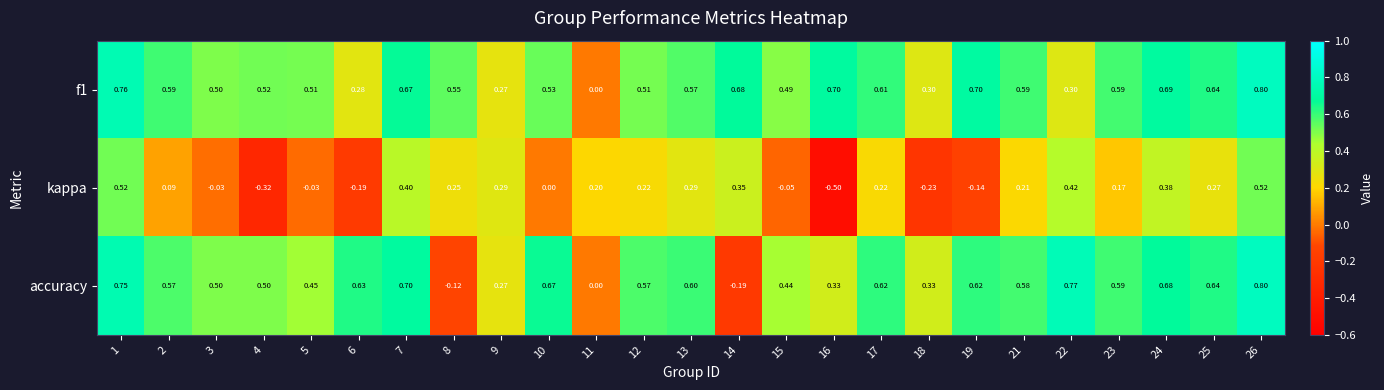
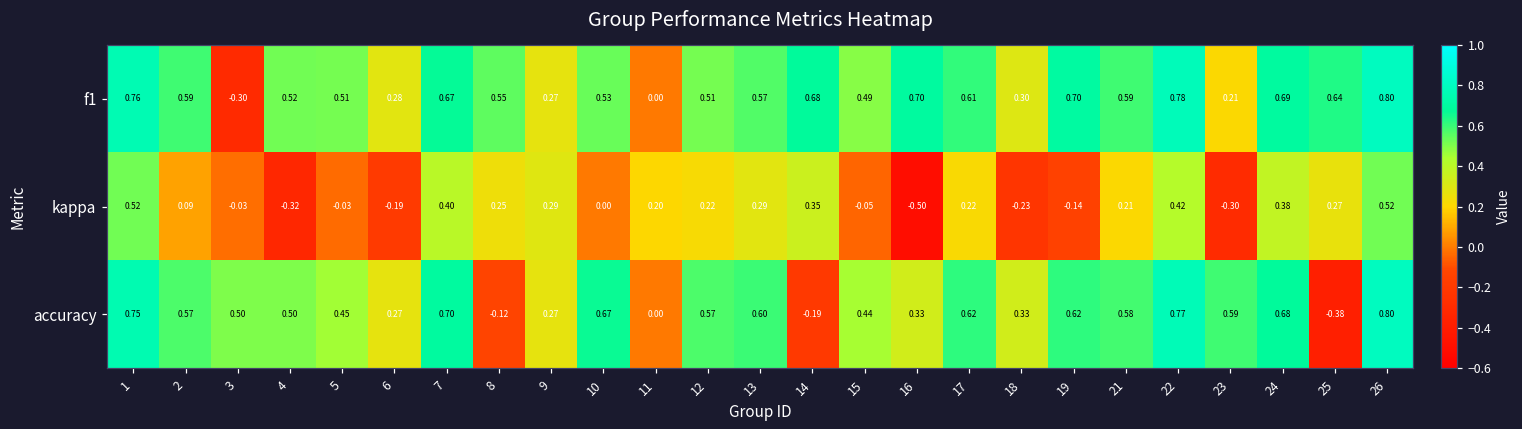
f1, 3: 0.50 -> -0.30
f1, 22: 0.30 -> 0.78
f1, 23: 0.59 -> 0.21
kappa, 23: 0.17 -> -0.30
accuracy, 6: 0.63 -> 0.27
accuracy, 25: 0.64 -> -0.38
